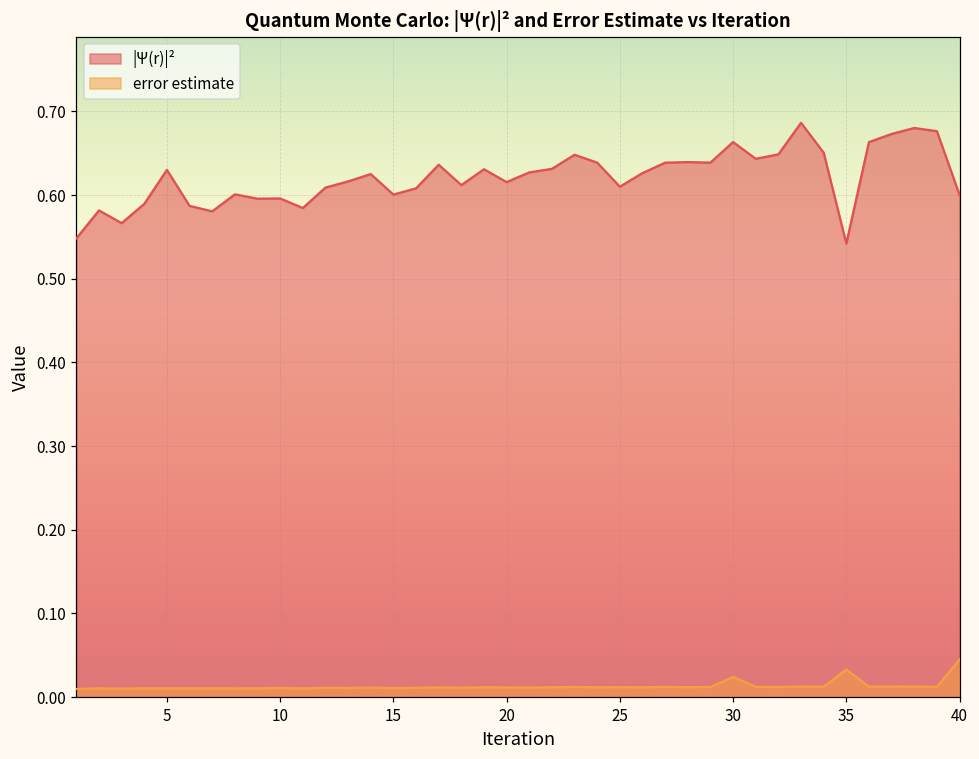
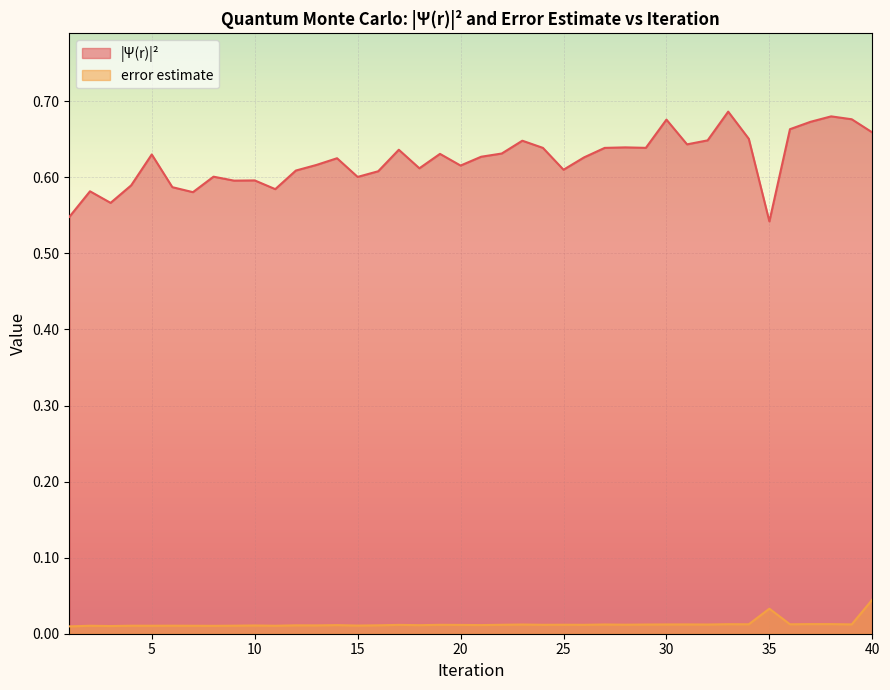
|Ψ(r)|², 30: 0.66 -> 0.68
error estimate, 30: 0.02 -> 0.01
|Ψ(r)|², 40: 0.60 -> 0.66
